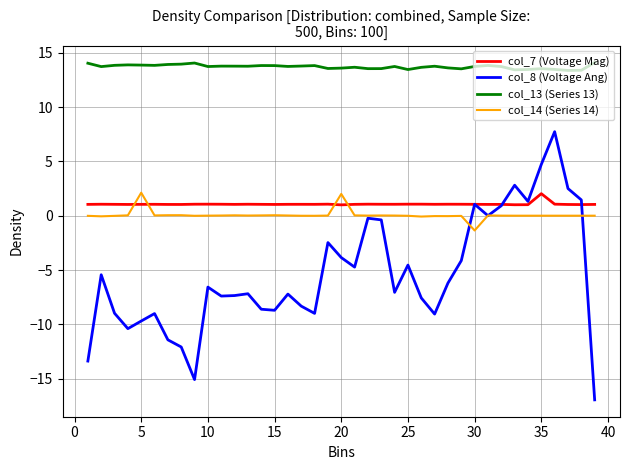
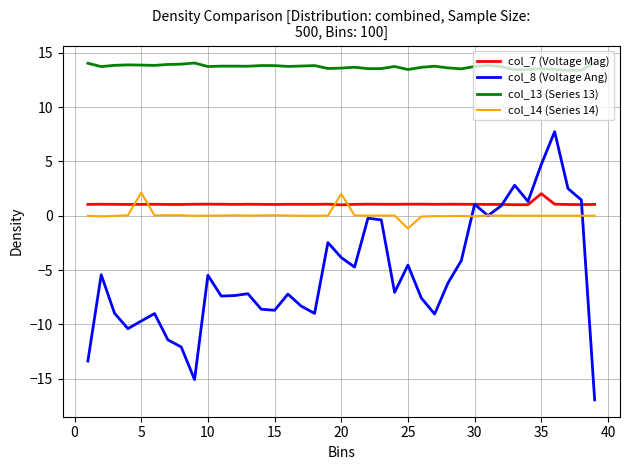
col_8 (Voltage Ang), 10: -6.6 -> -5.5
col_14 (Series 14), 25: 0.0 -> -1.2
col_14 (Series 14), 30: -1.4 -> -0.1
